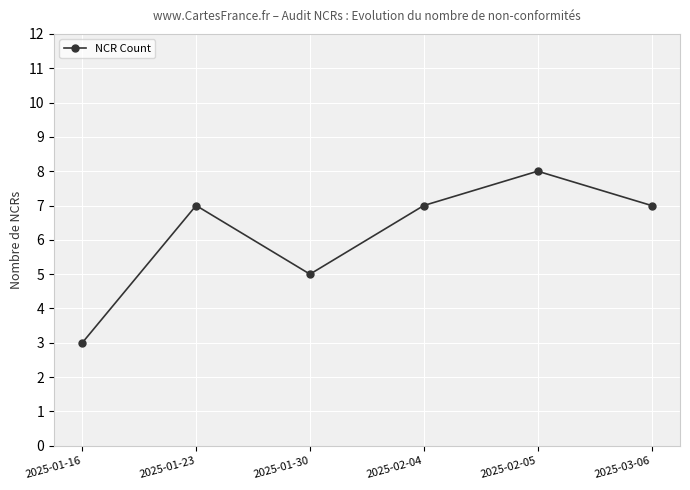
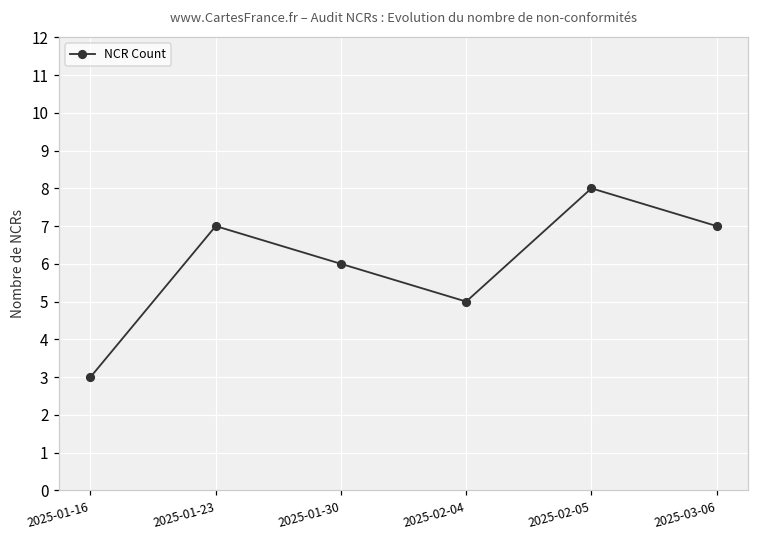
2025-01-30: 5 -> 6
2025-02-04: 7 -> 5
